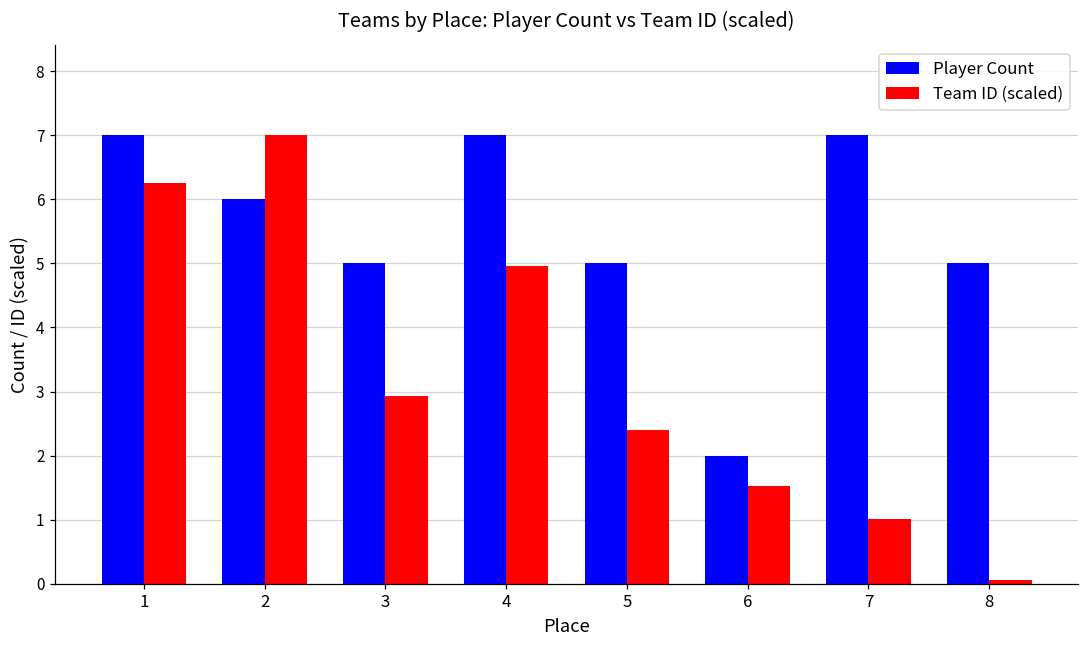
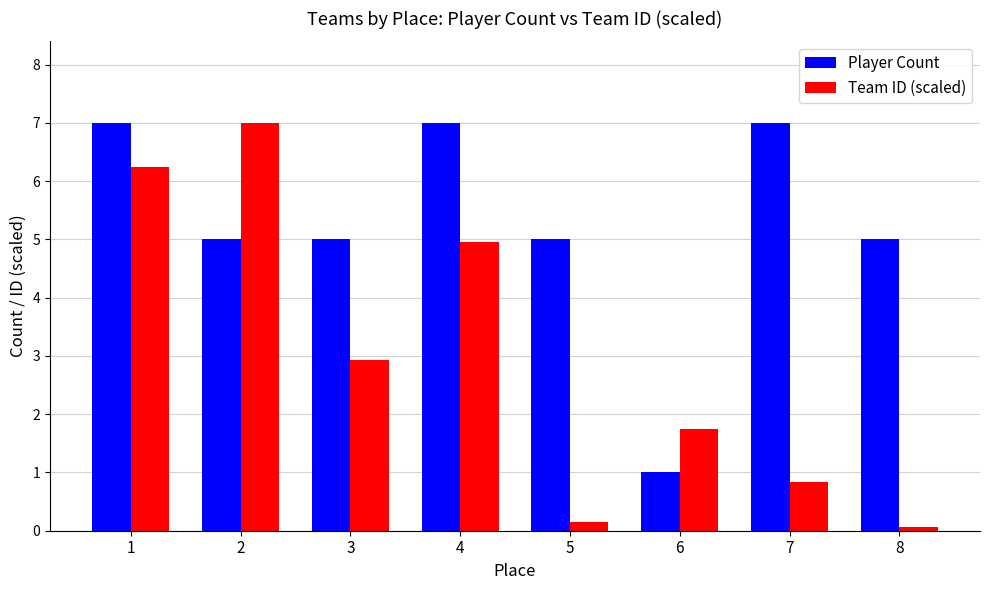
Player Count, 2: 6 -> 5
Team ID (scaled), 5: 2.4 -> 0.1
Player Count, 6: 2 -> 1
Team ID (scaled), 6: 1.5 -> 1.7
Team ID (scaled), 7: 1.0 -> 0.8
